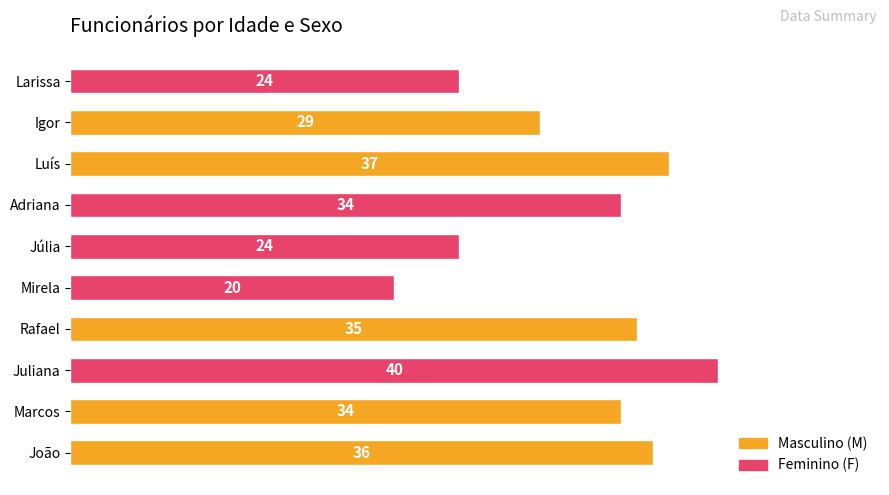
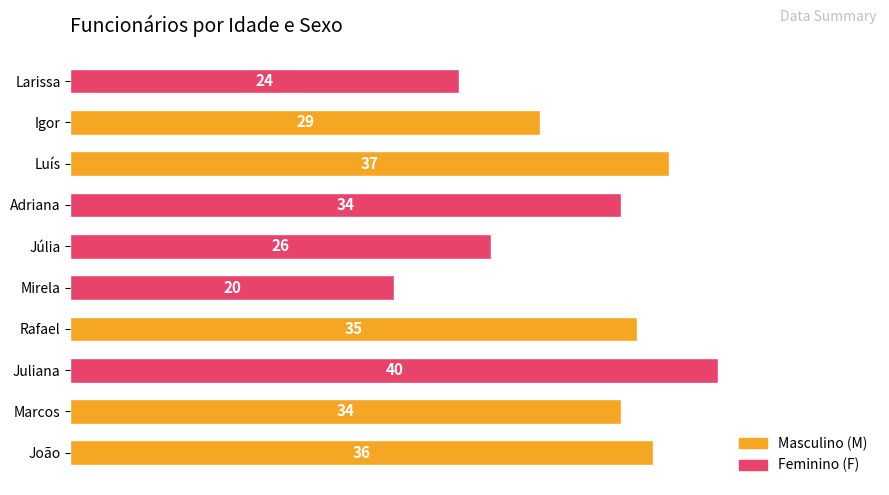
Júlia: 24 -> 26
